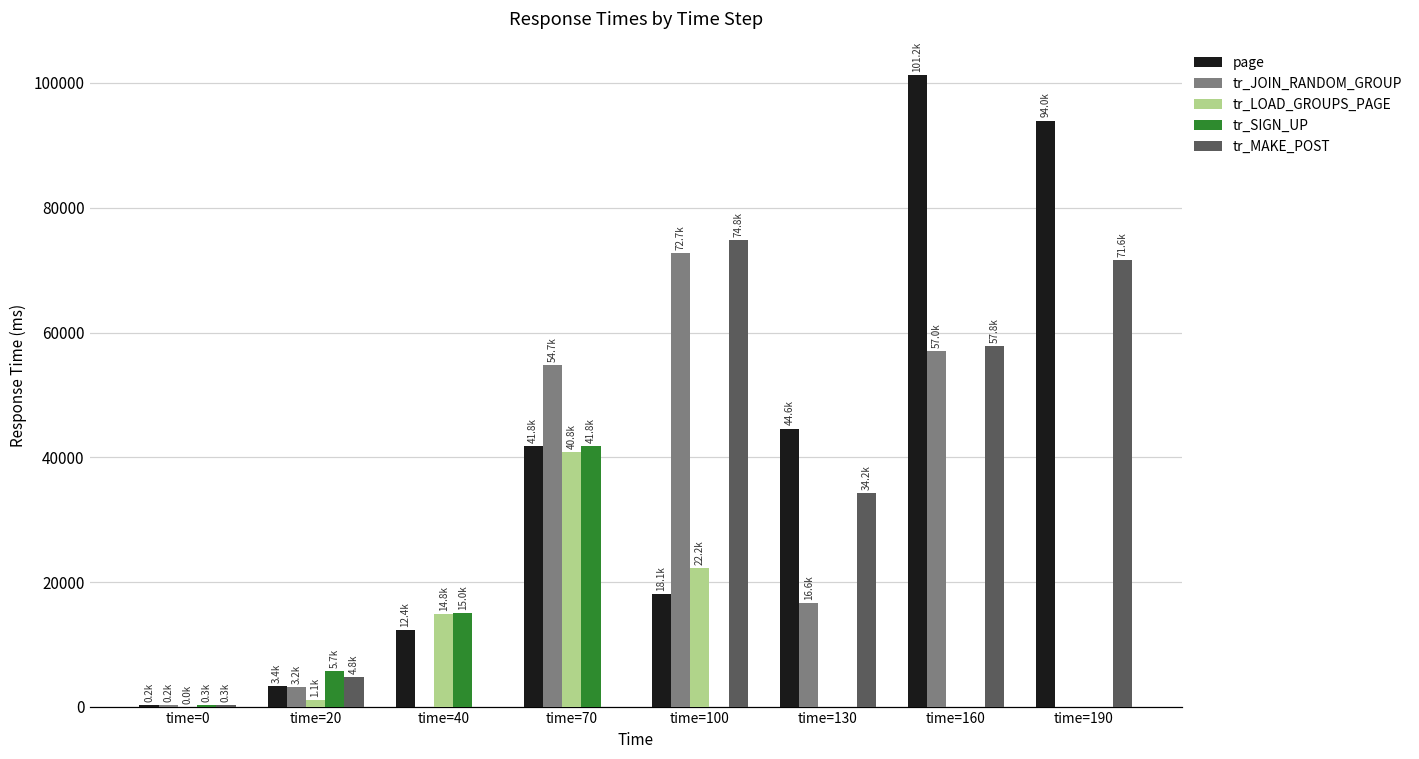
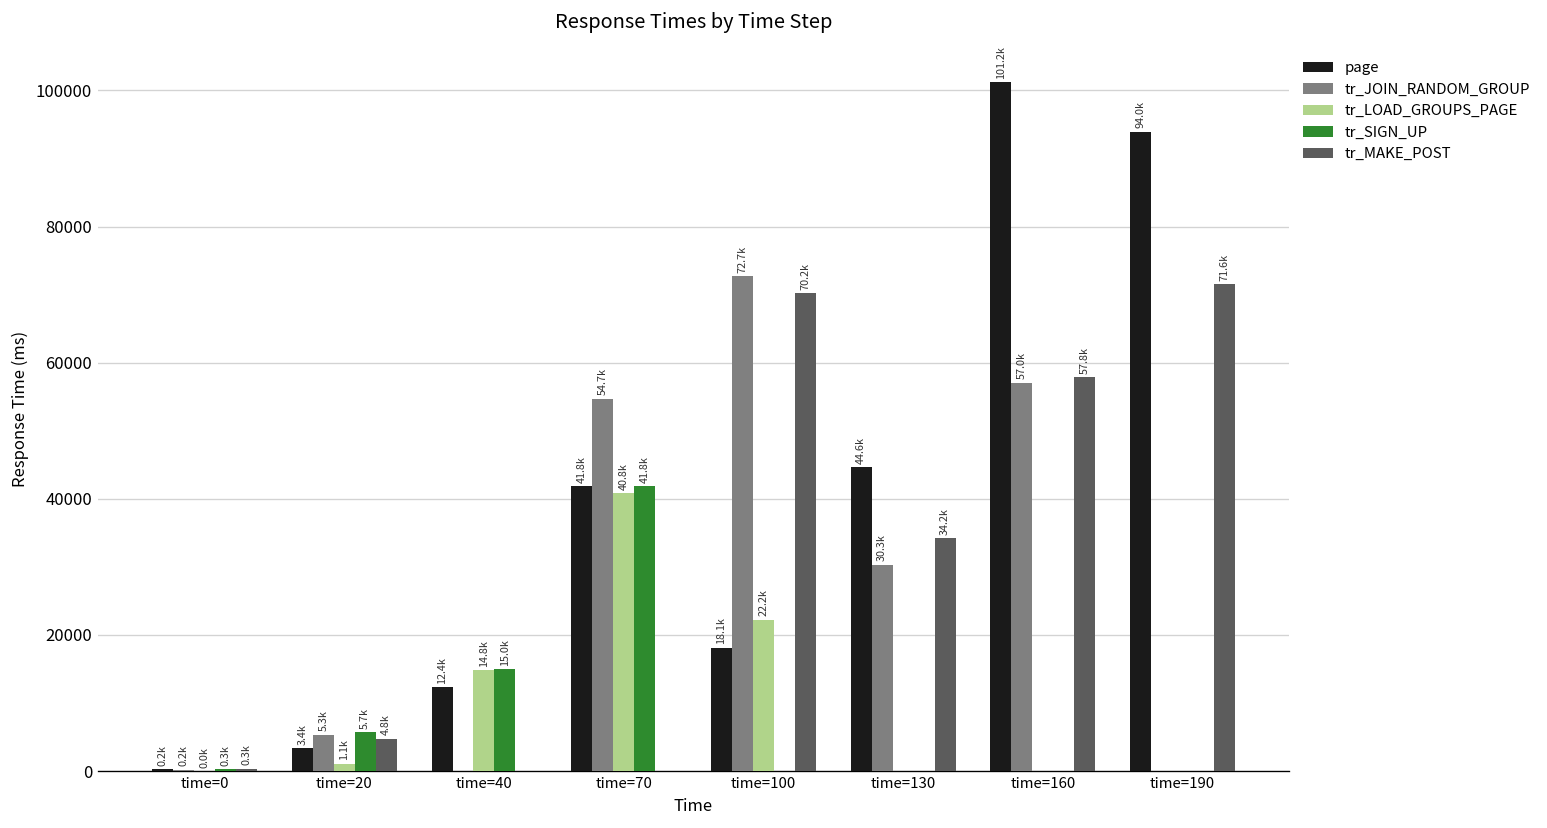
tr_JOIN_RANDOM_GROUP, time=20: 3.2k -> 5.3k
tr_MAKE_POST, time=100: 74.8k -> 70.2k
tr_JOIN_RANDOM_GROUP, time=130: 16.6k -> 30.3k
